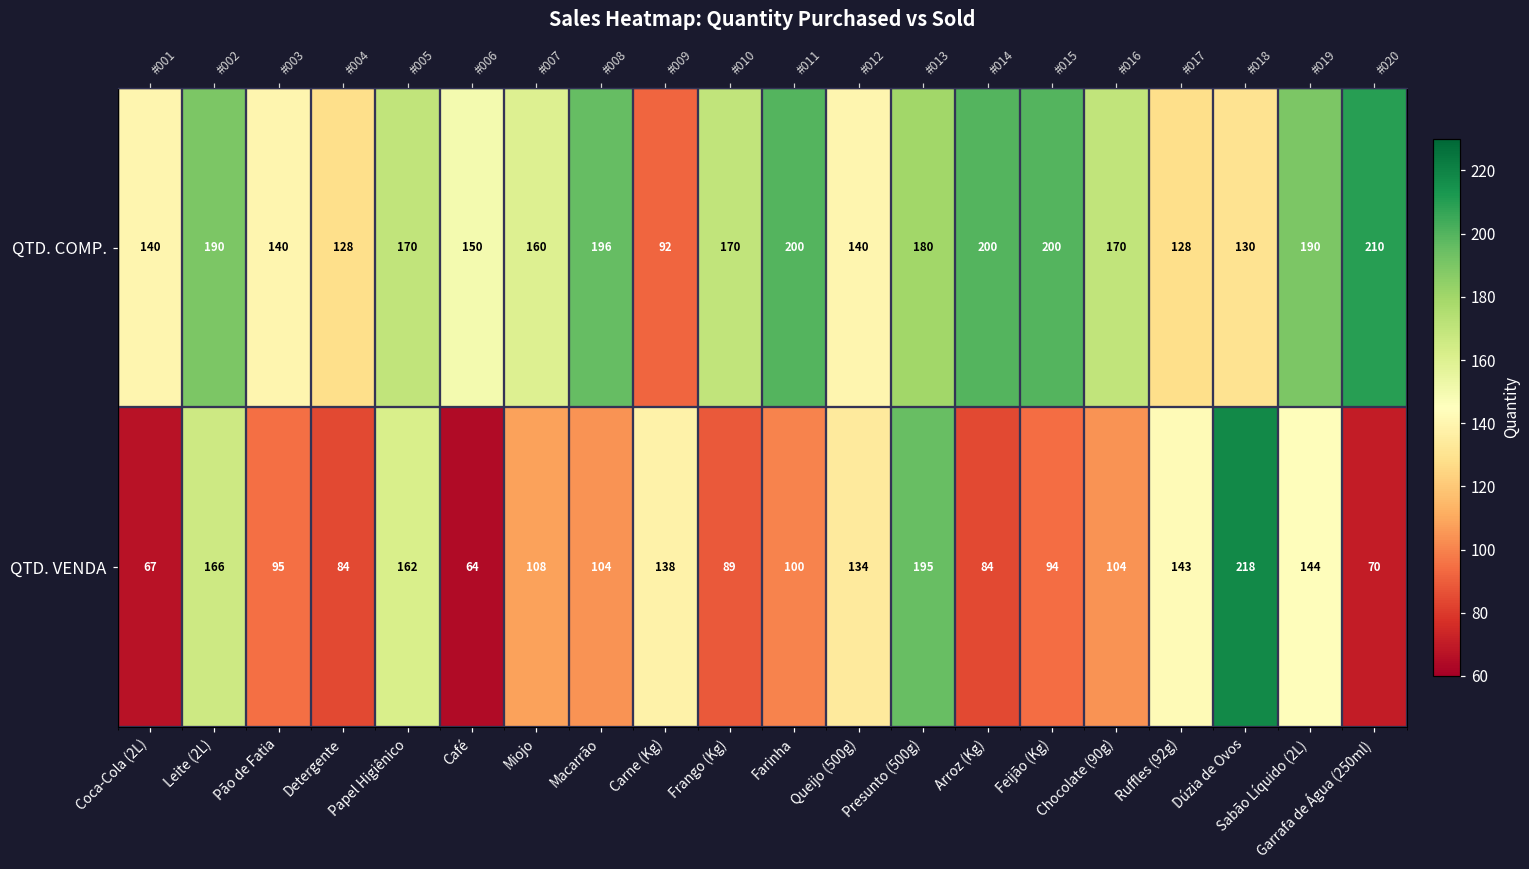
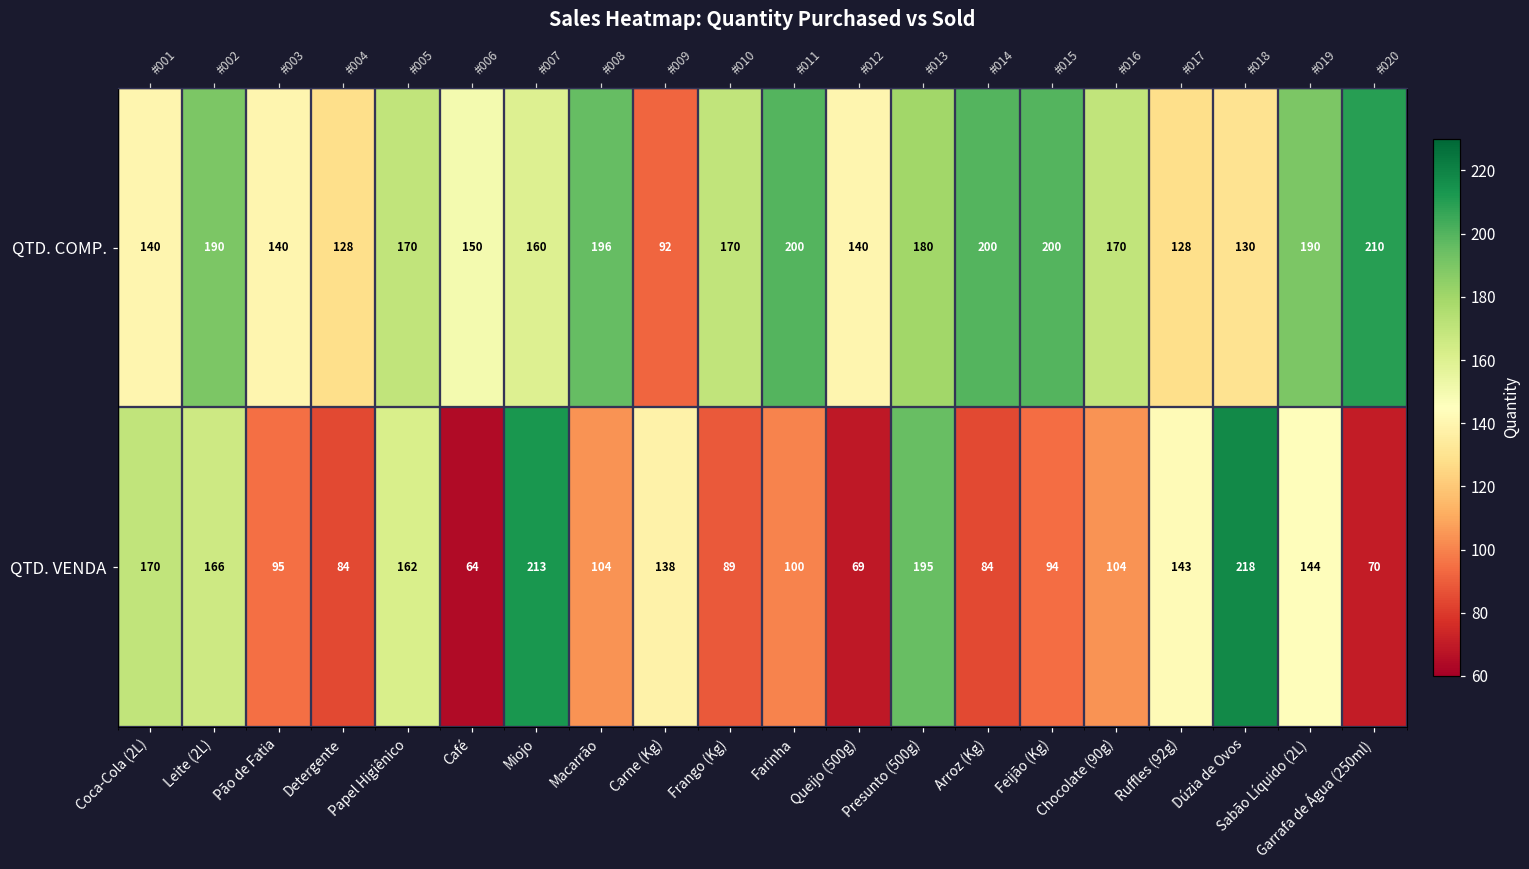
QTD. VENDA, Coca-Cola (2L): 67 -> 170
QTD. VENDA, Miojo: 108 -> 213
QTD. VENDA, Queijo (500g): 134 -> 69
